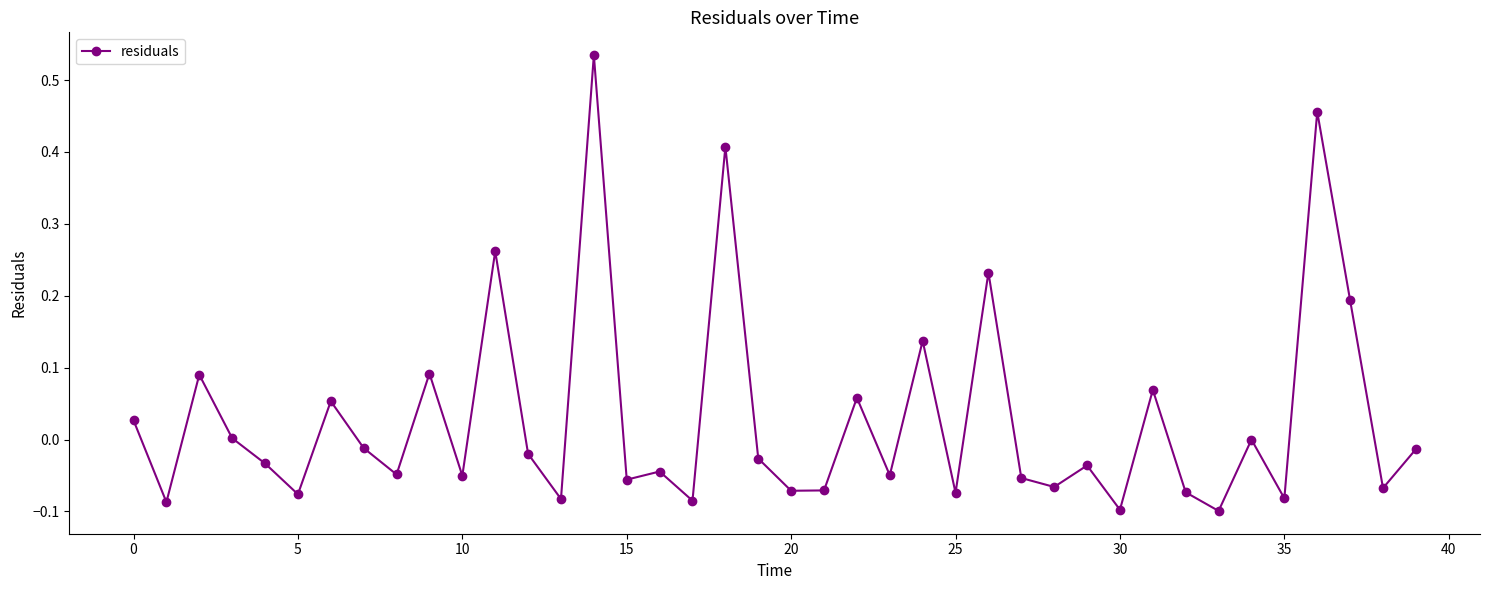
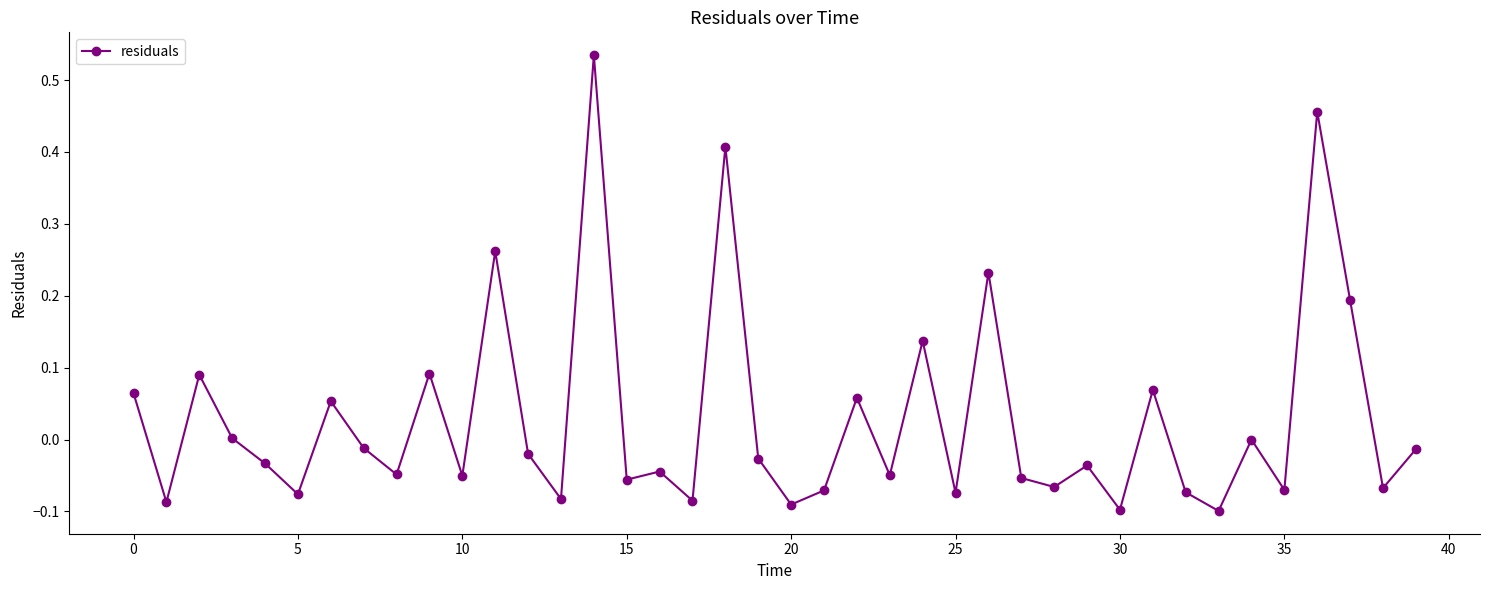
0: 0.03 -> 0.06
20: -0.07 -> -0.09
35: -0.08 -> -0.07
